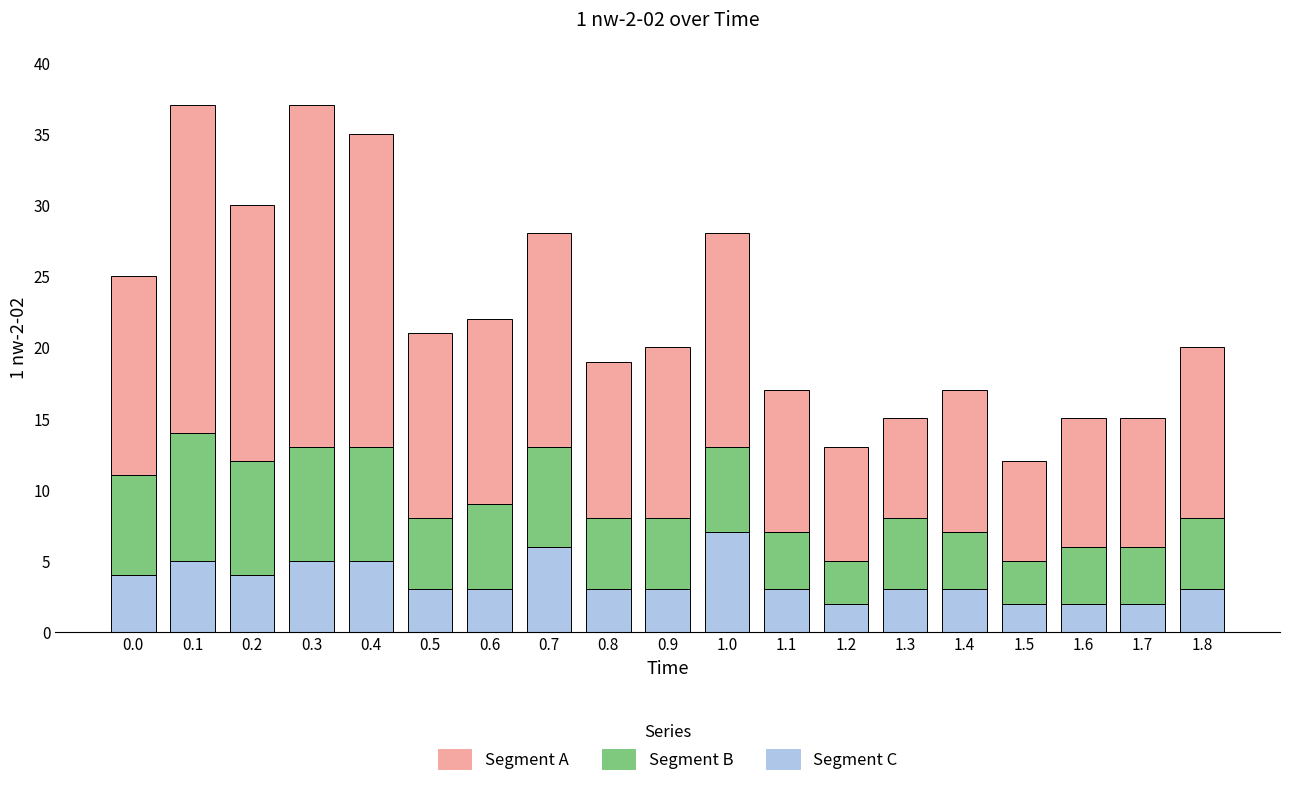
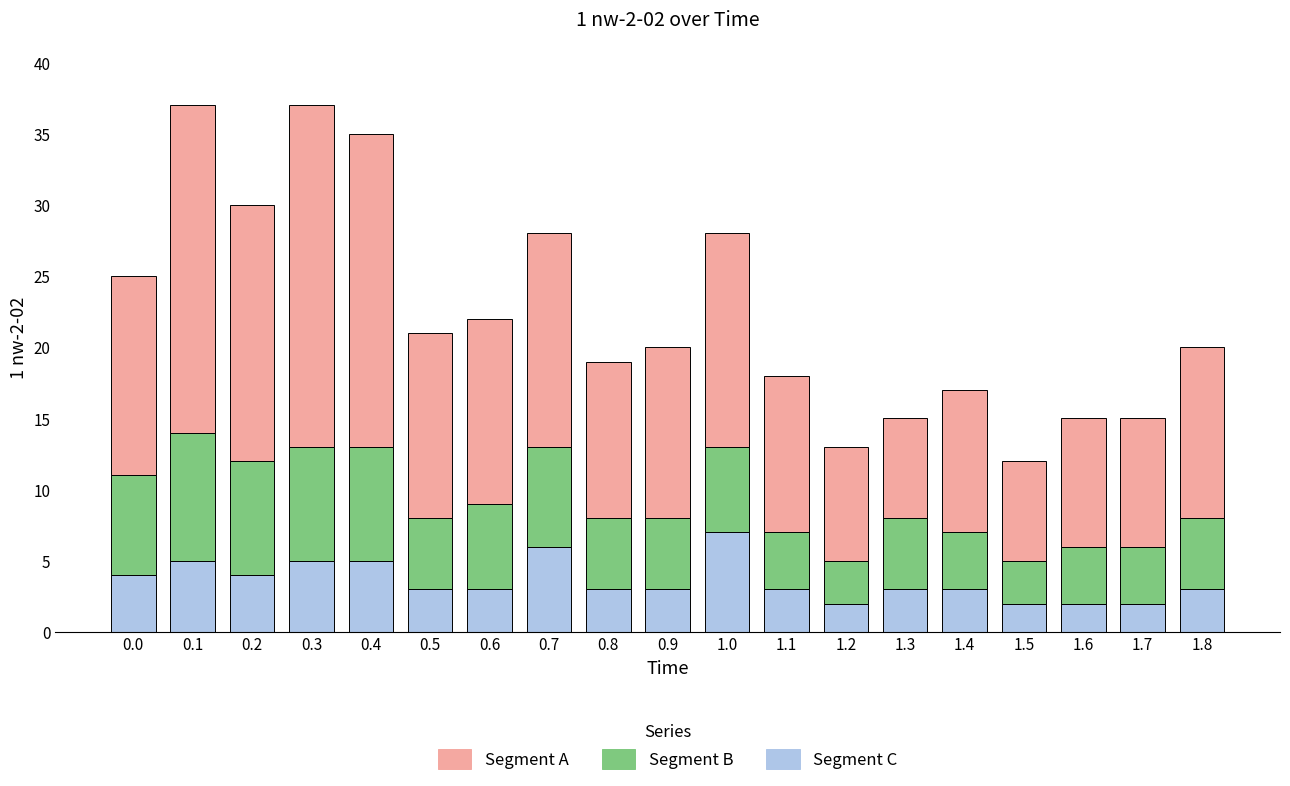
Segment A, 1.1: 10 -> 11
